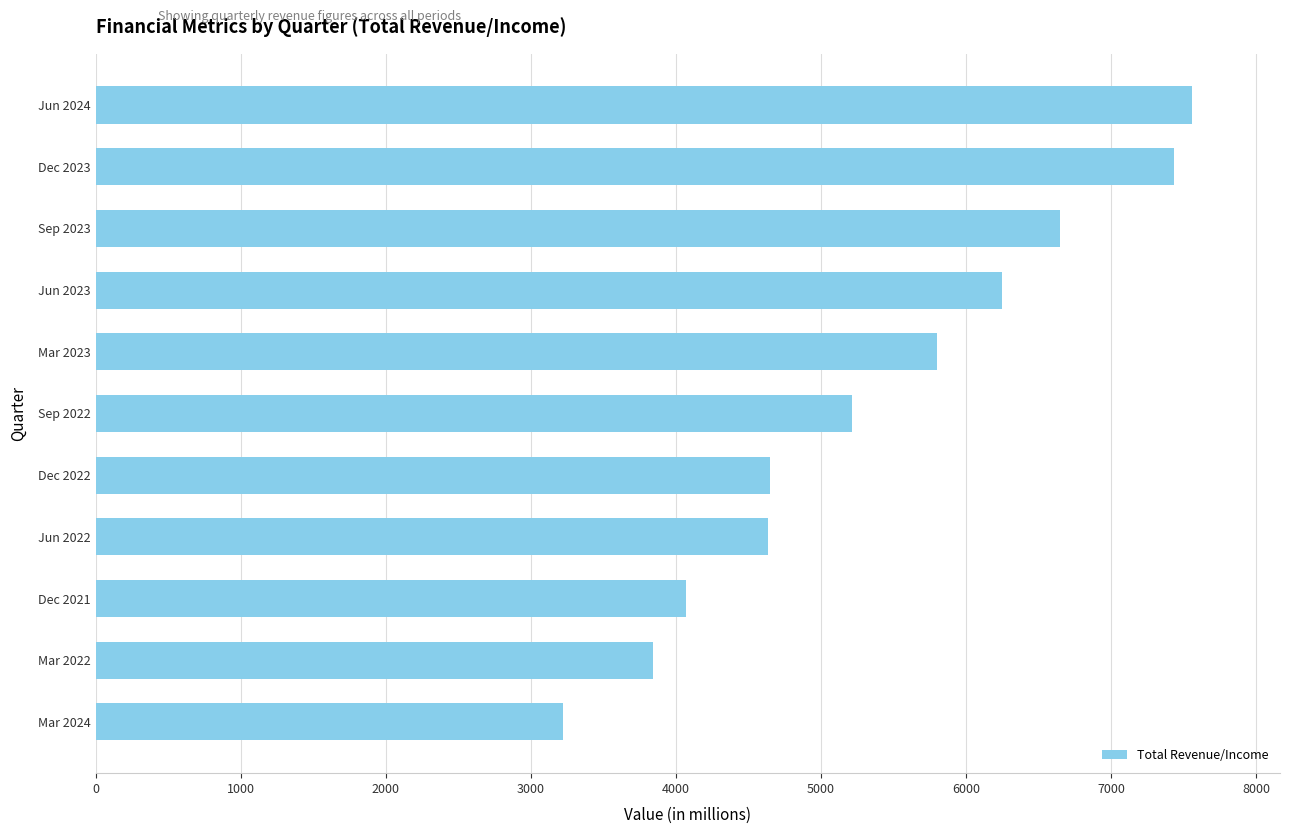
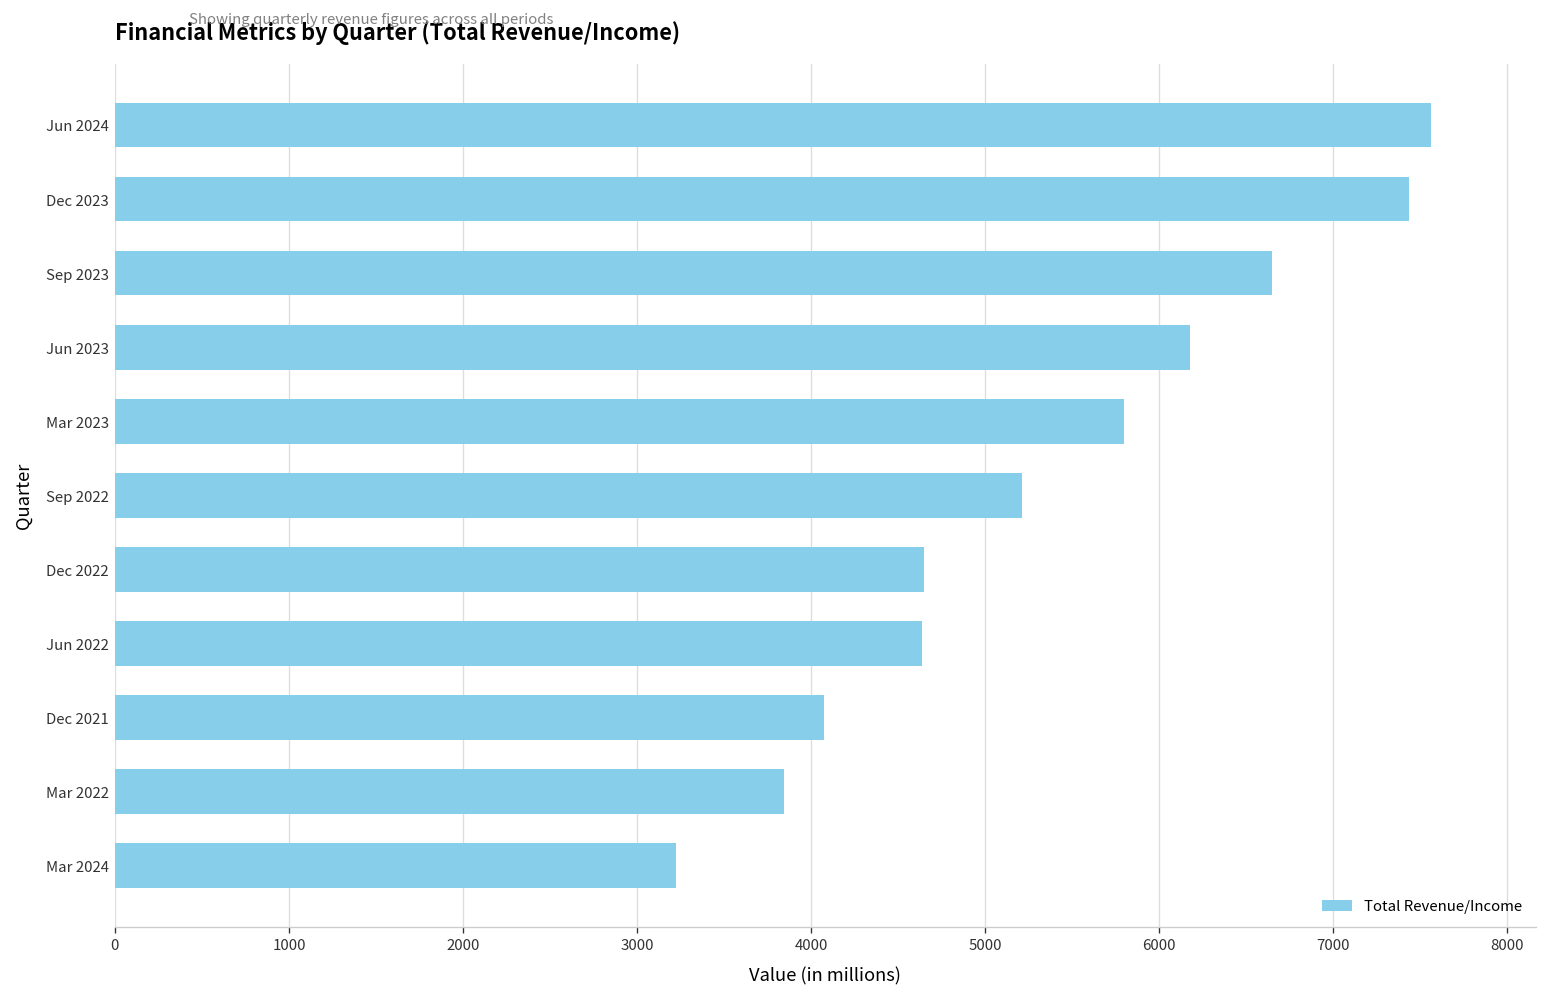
Jun 2023: 6250 -> 6180
